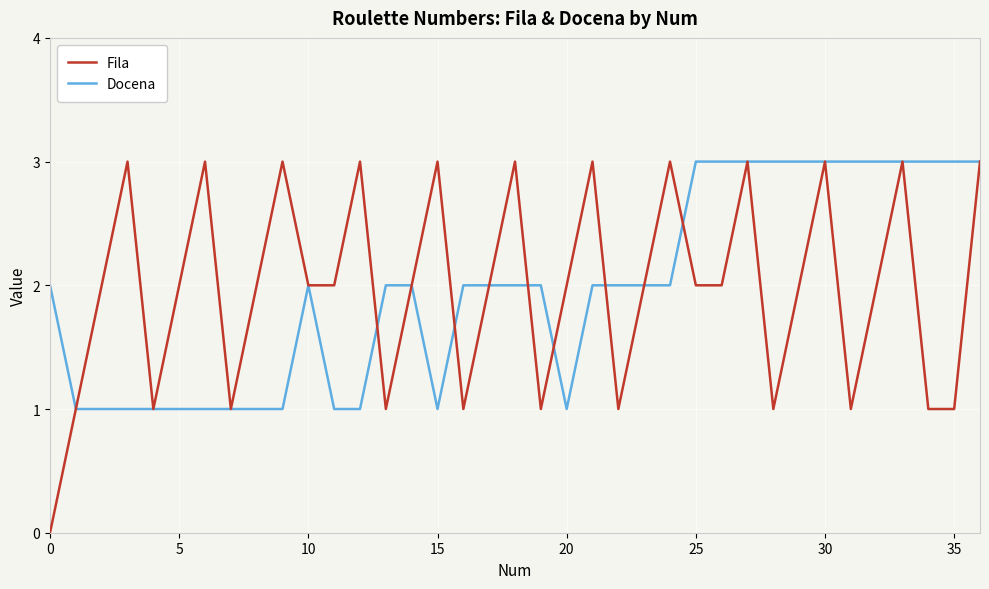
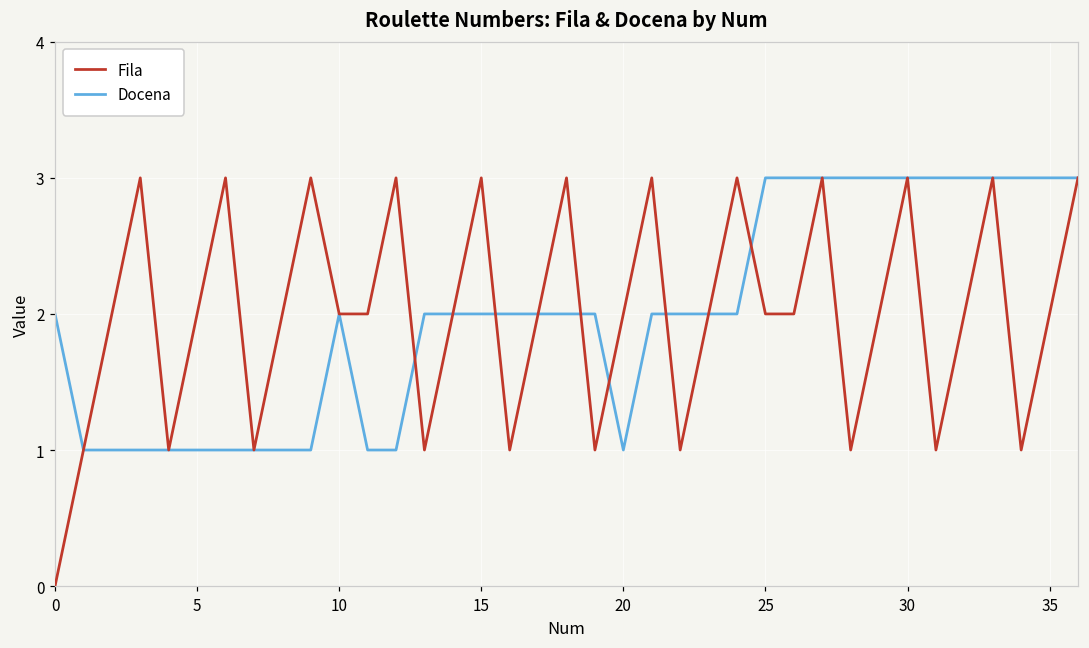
Docena, 15: 1 -> 2
Fila, 35: 1 -> 2
